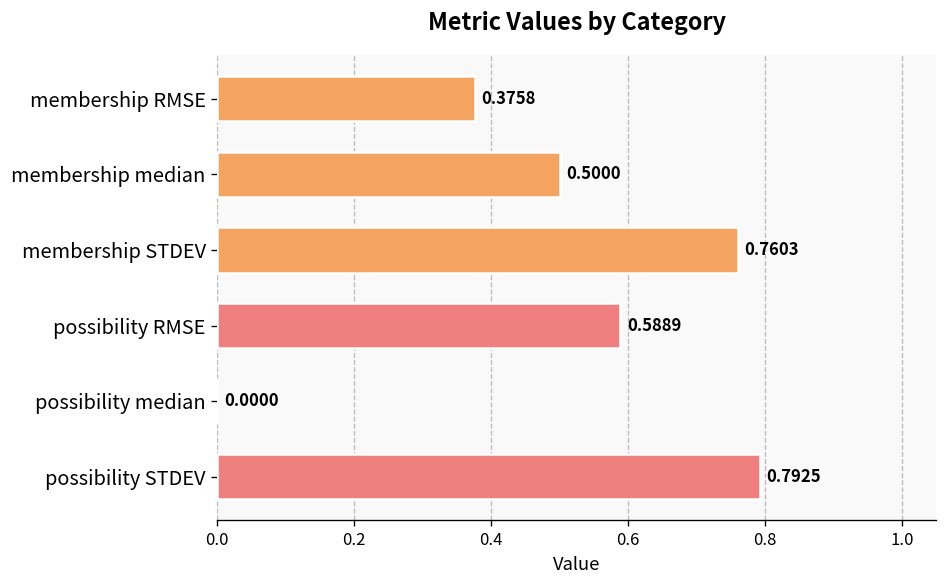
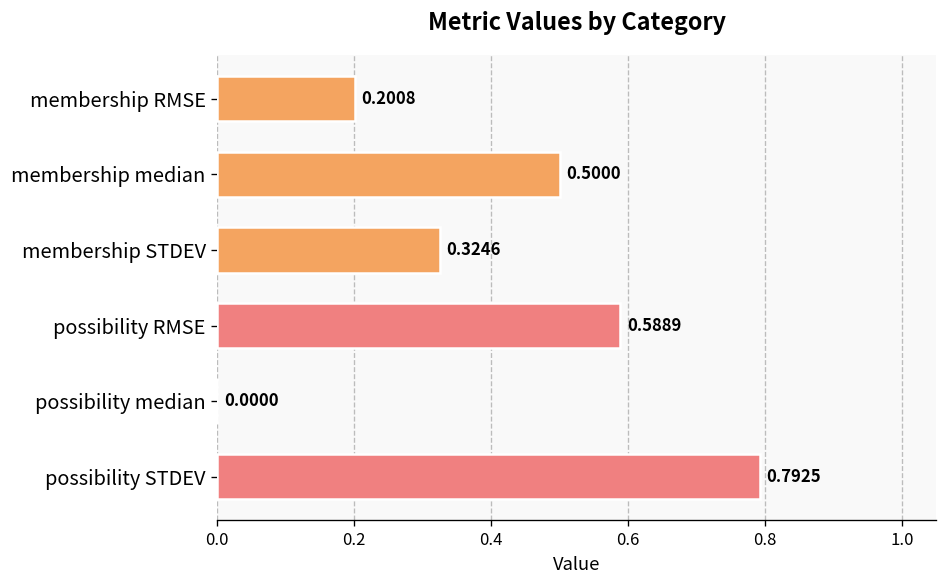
membership RMSE: 0.3758 -> 0.2008
membership STDEV: 0.7603 -> 0.3246
